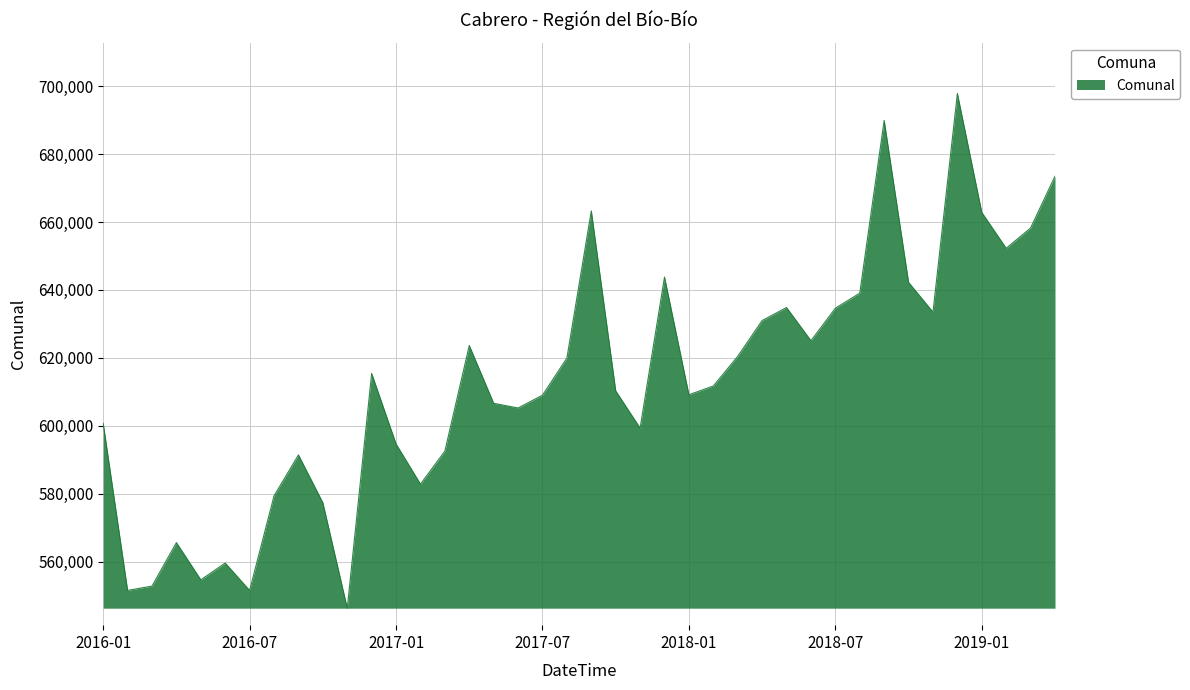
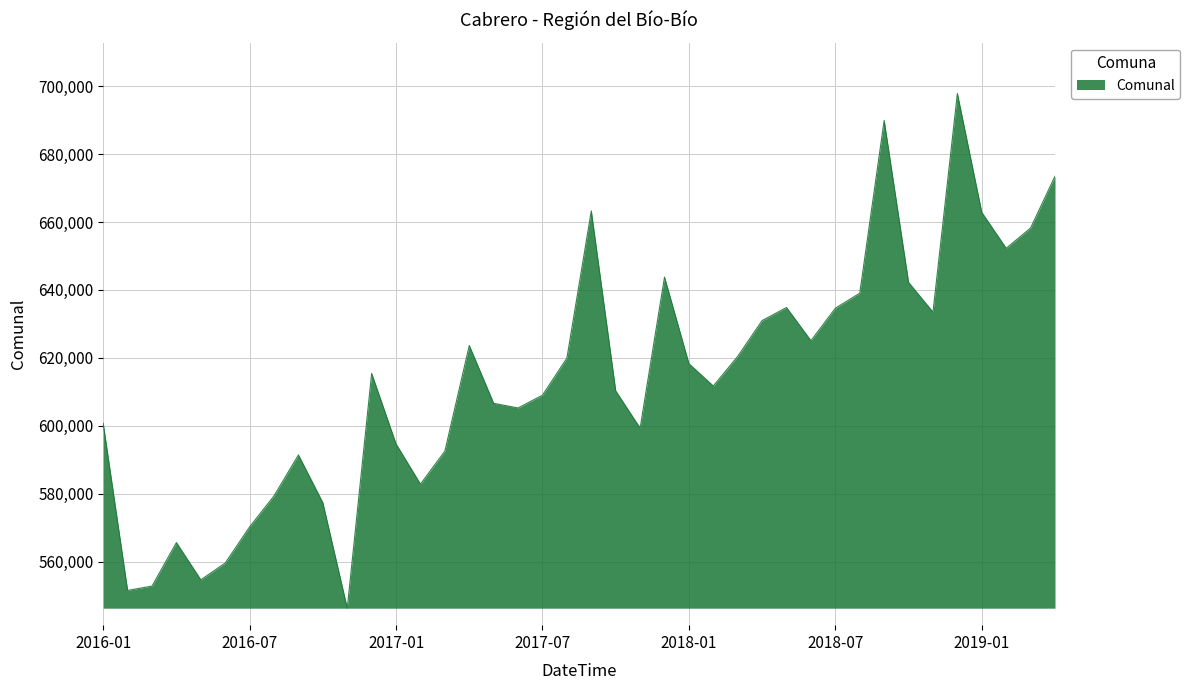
2016-07: 552,000 -> 570,000
2018-01: 609,000 -> 618,000
